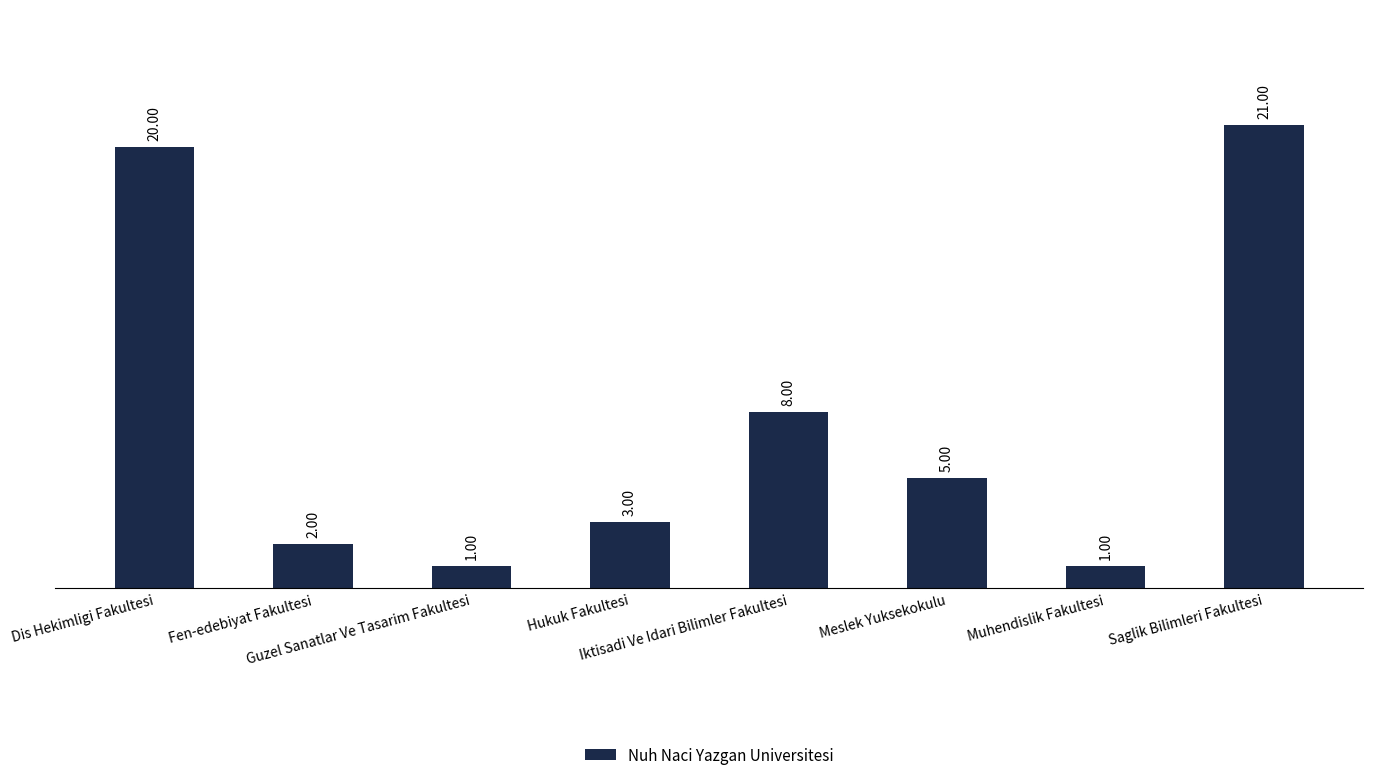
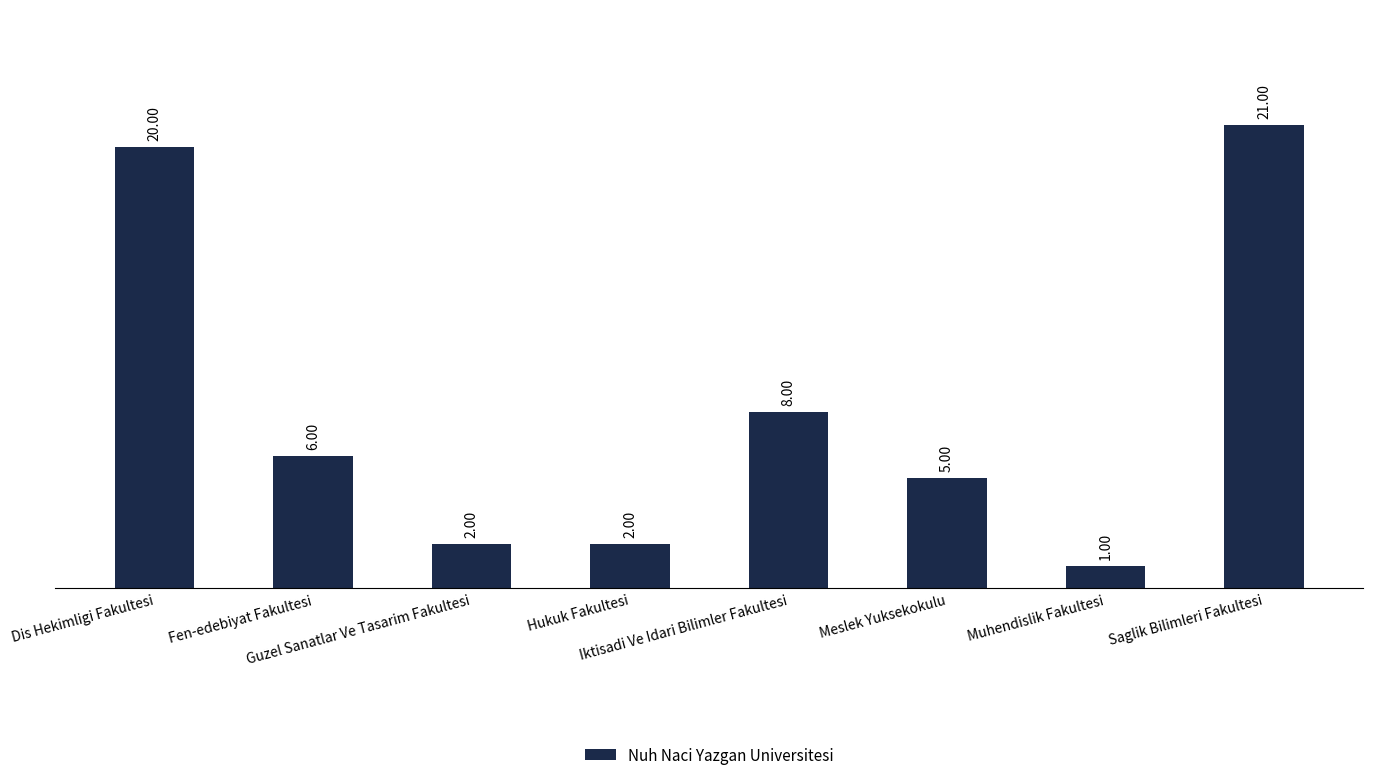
Fen-edebiyat Fakultesi: 2.00 -> 6.00
Guzel Sanatlar Ve Tasarim Fakultesi: 1.00 -> 2.00
Hukuk Fakultesi: 3.00 -> 2.00
